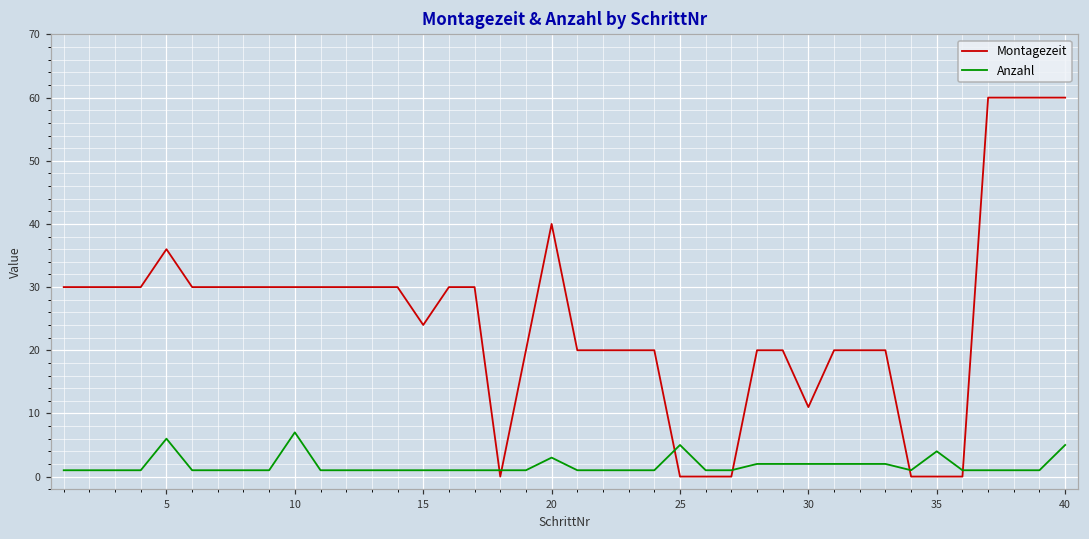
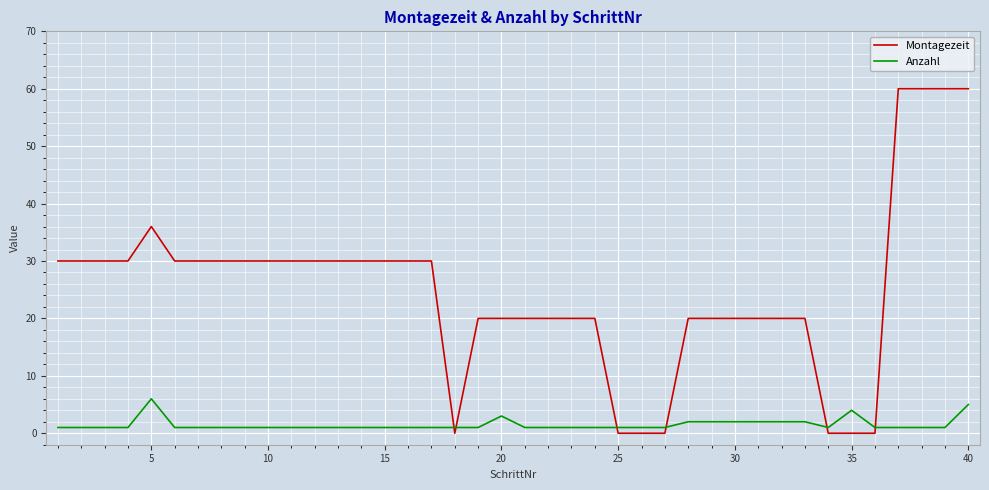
Anzahl, 10: 7 -> 1
Montagezeit, 15: 24 -> 30
Montagezeit, 20: 40 -> 20
Anzahl, 25: 5 -> 1
Montagezeit, 30: 11 -> 20
